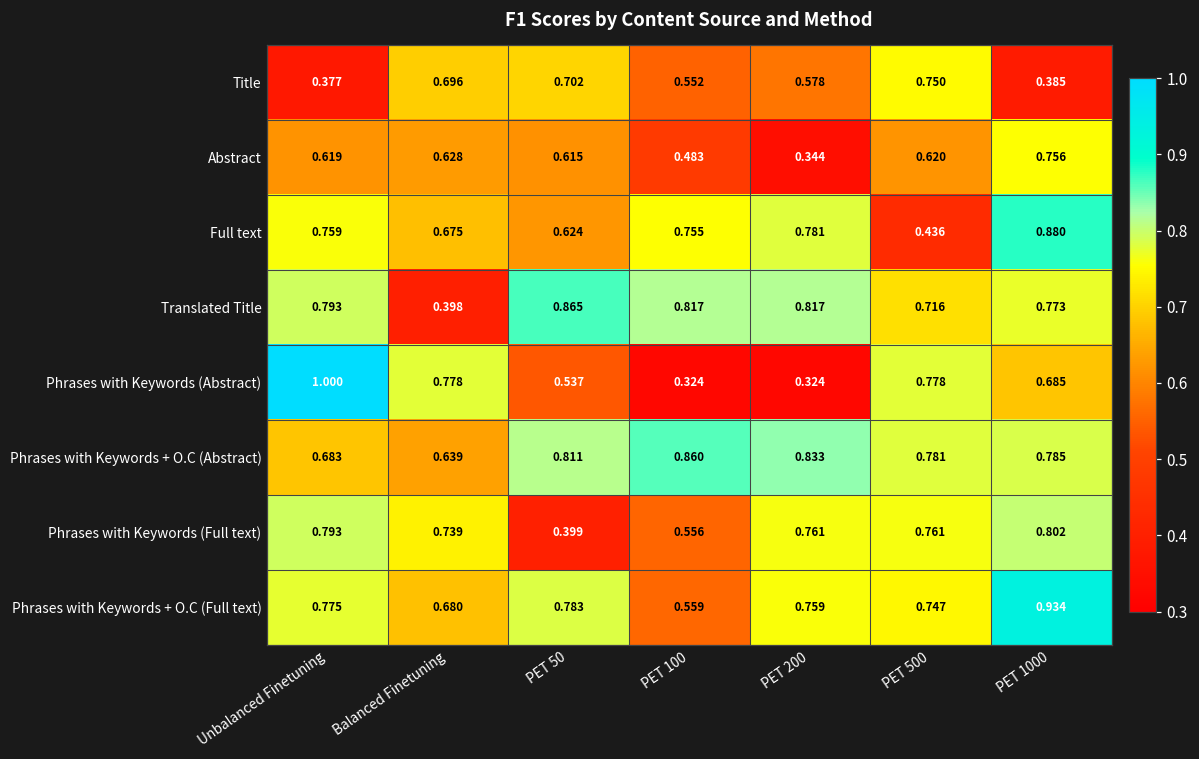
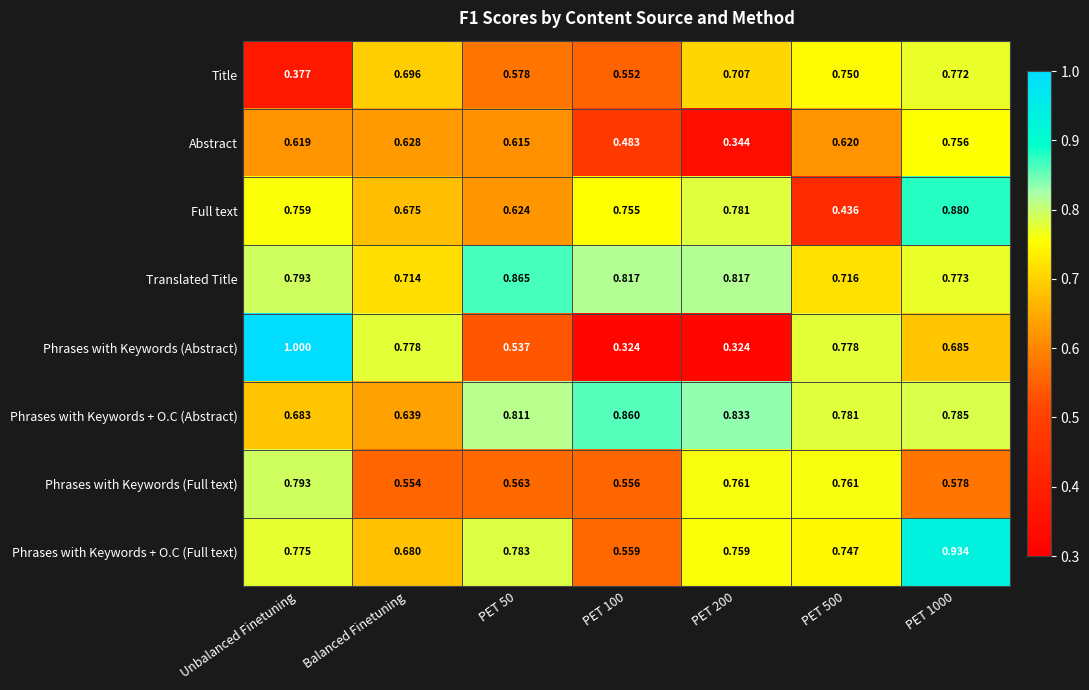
Title, PET 50: 0.702 -> 0.578
Title, PET 200: 0.578 -> 0.707
Title, PET 1000: 0.385 -> 0.772
Translated Title, Balanced Finetuning: 0.398 -> 0.714
Phrases with Keywords (Full text), Balanced Finetuning: 0.739 -> 0.554
Phrases with Keywords (Full text), PET 50: 0.399 -> 0.563
Phrases with Keywords (Full text), PET 1000: 0.802 -> 0.578
